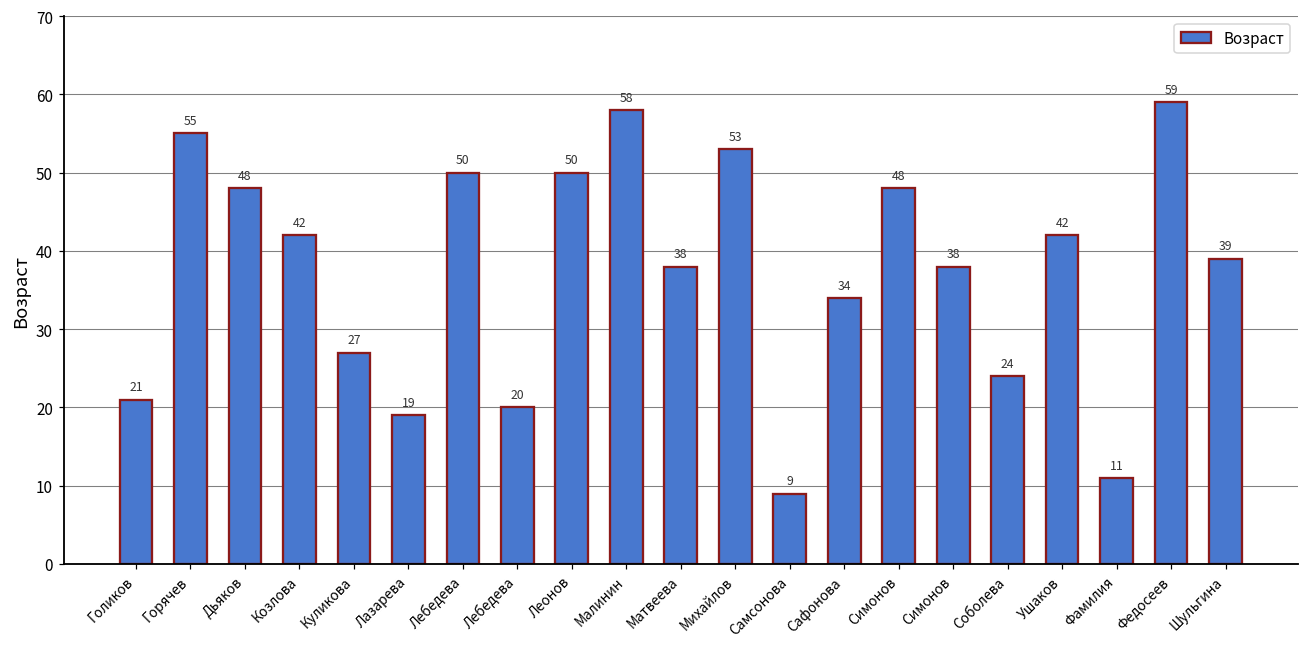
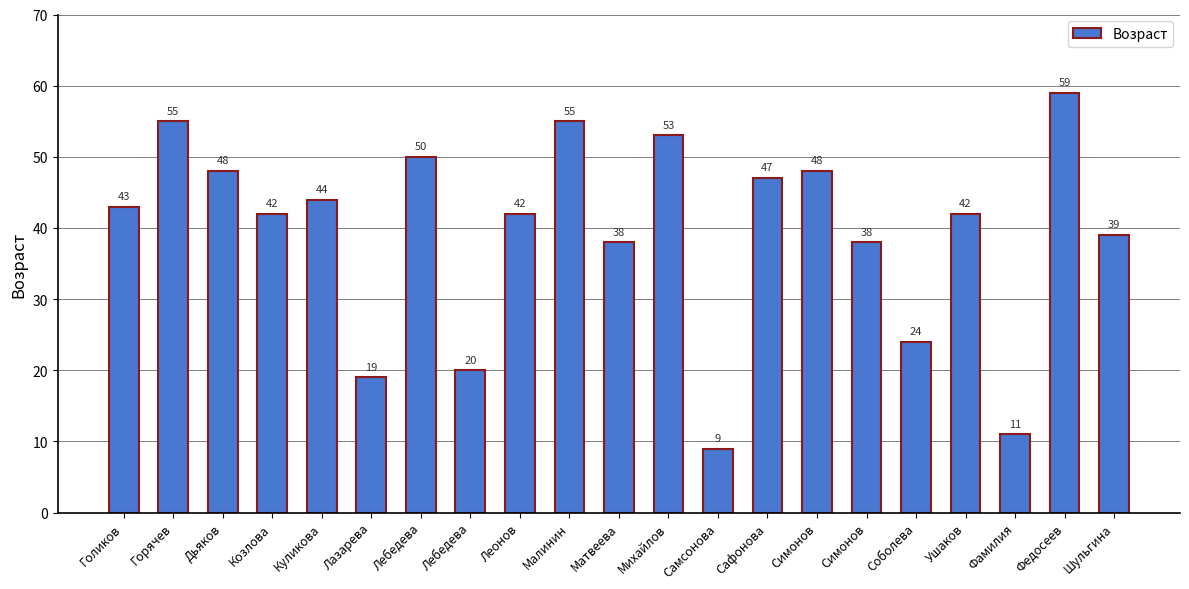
Голиков: 21 -> 43
Куликова: 27 -> 44
Леонов: 50 -> 42
Малинин: 58 -> 55
Сафонова: 34 -> 47
